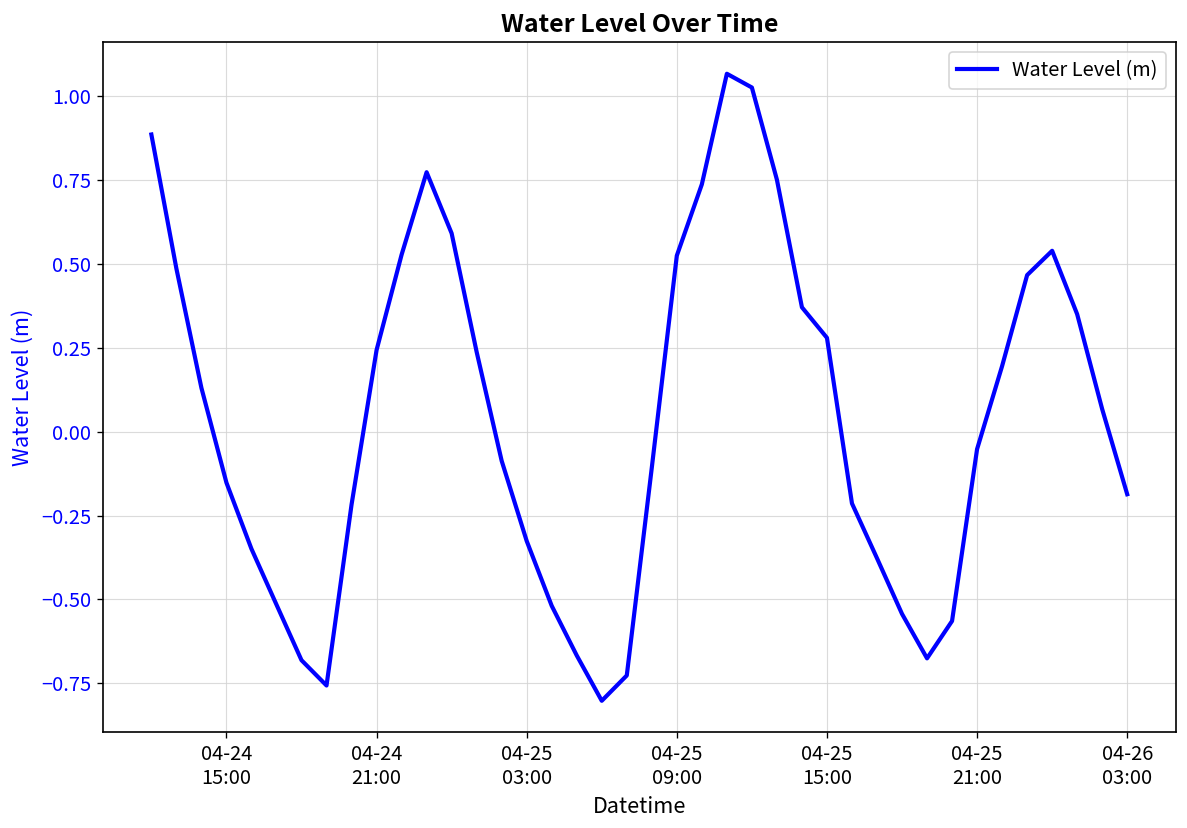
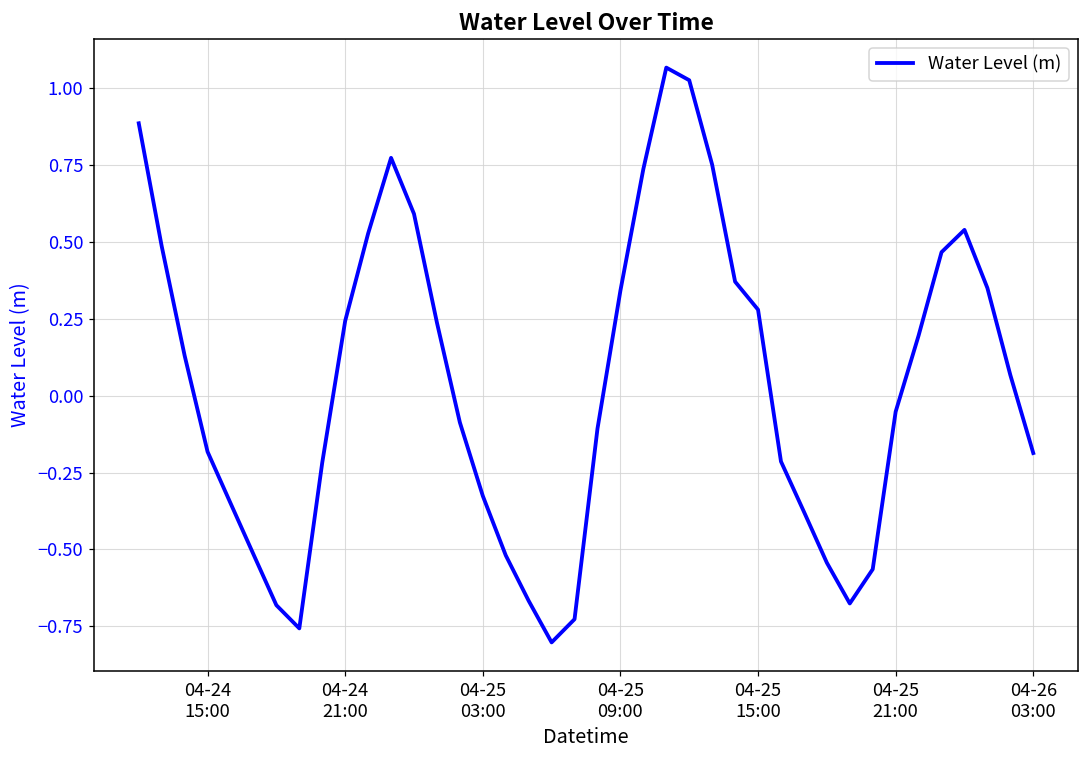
04-24 15:00: -0.15 -> -0.18
04-25 09:00: 0.52 -> 0.34
